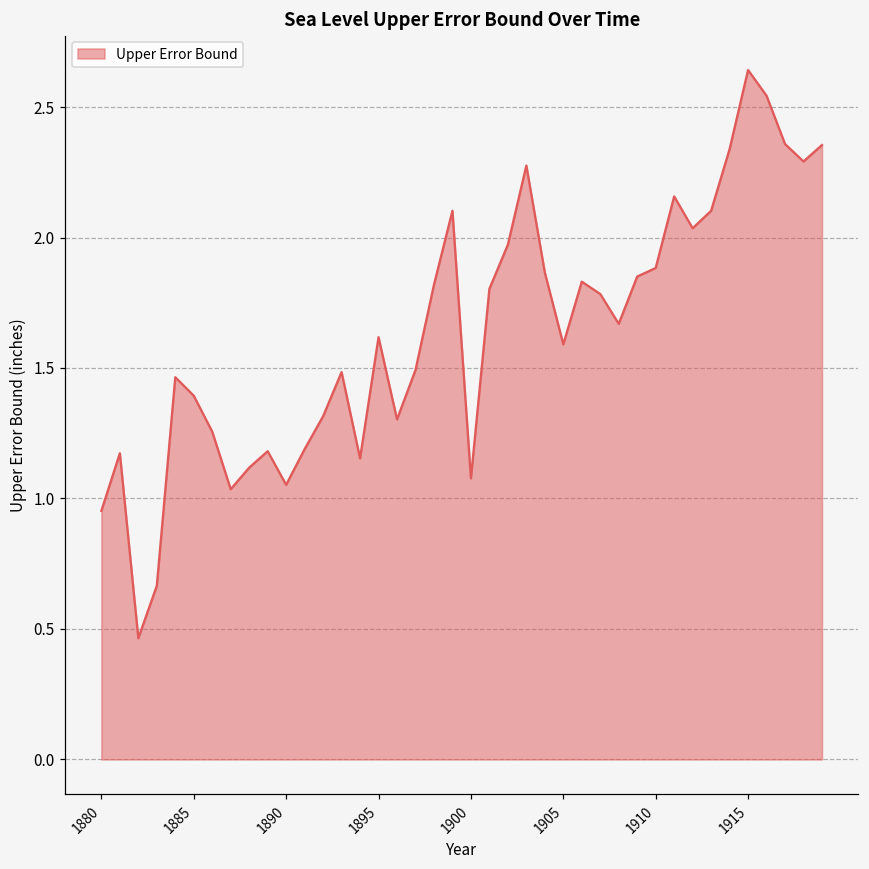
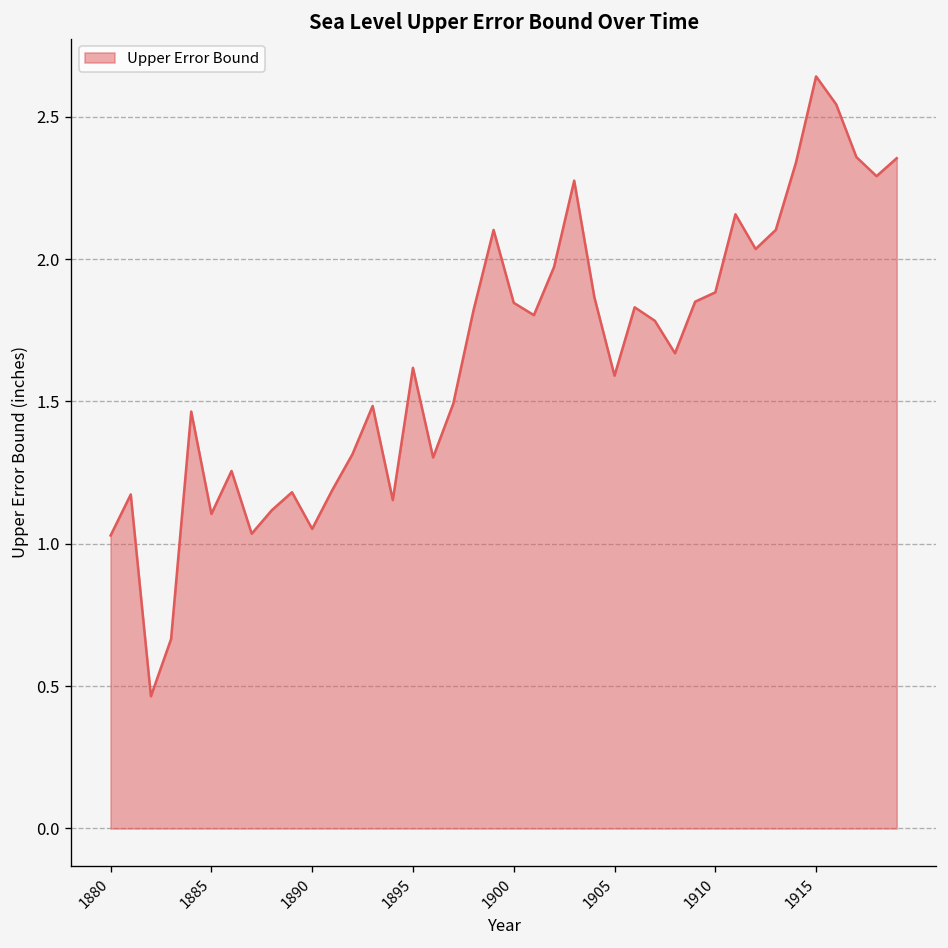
1880: 0.95 -> 1.03
1885: 1.39 -> 1.10
1900: 1.08 -> 1.85
